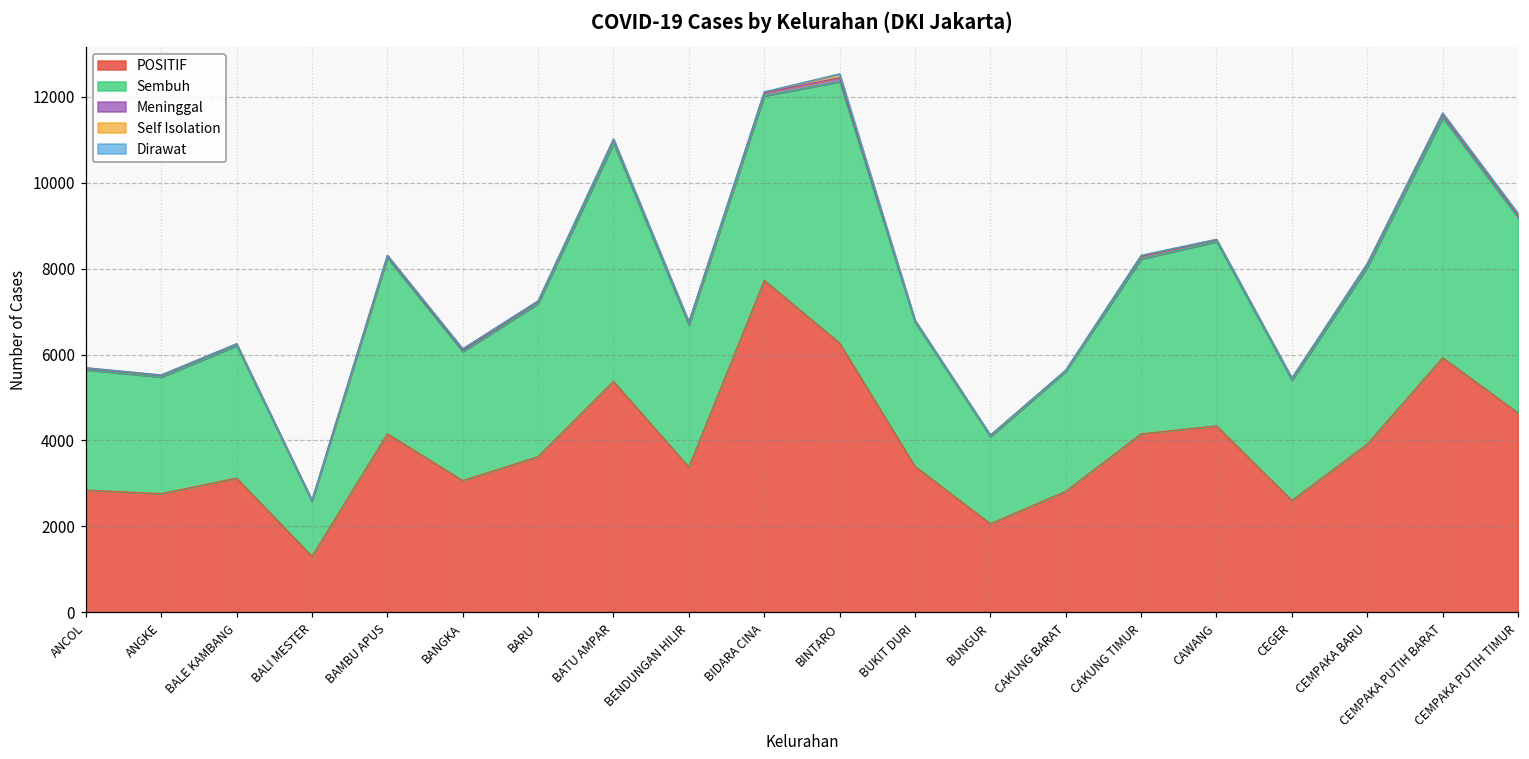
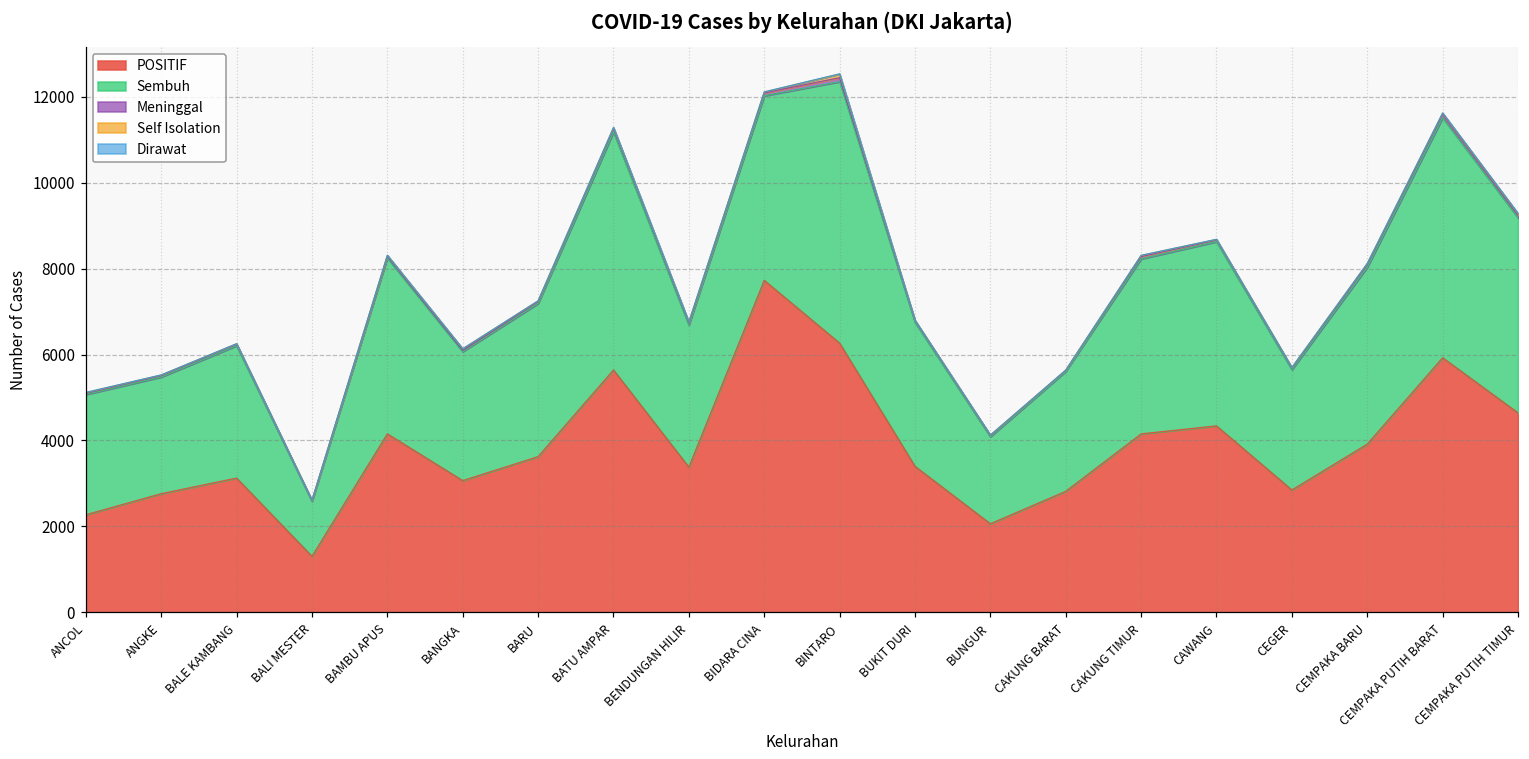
POSITIF, ANCOL: 2800 -> 2300
POSITIF, BATU AMPAR: 5400 -> 5600
POSITIF, CEGER: 2600 -> 2800
